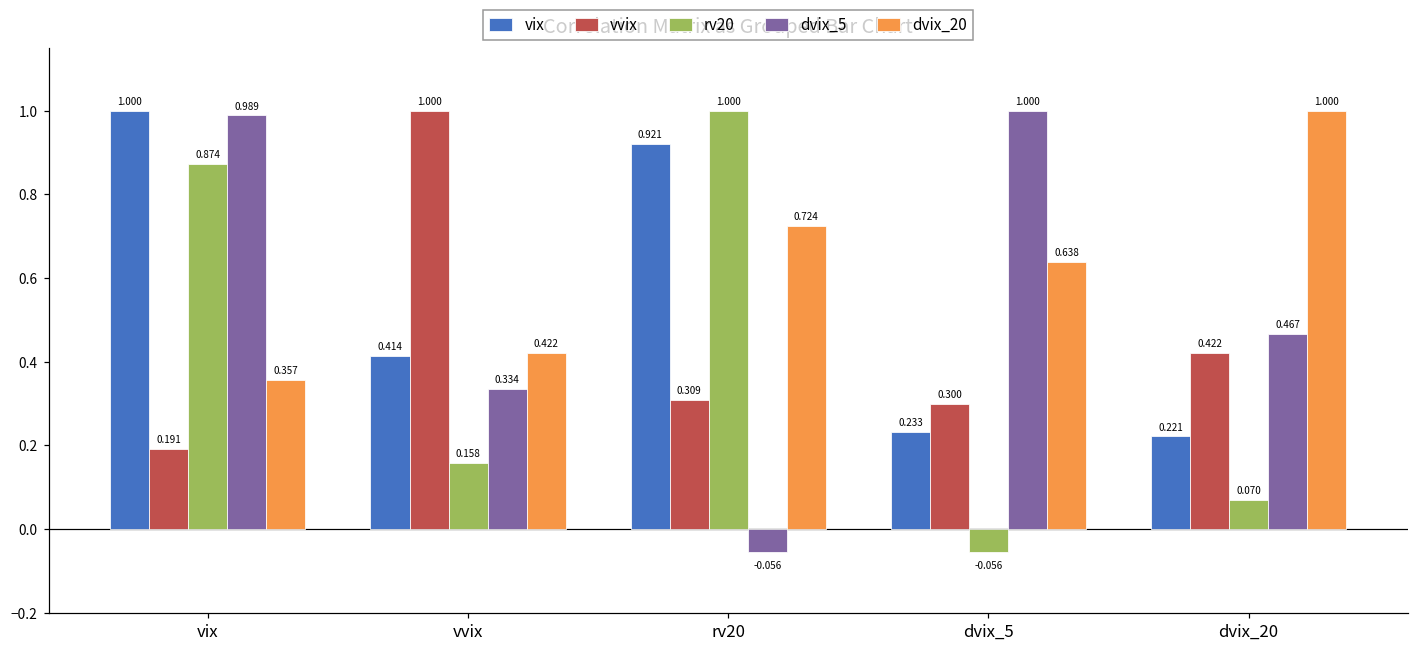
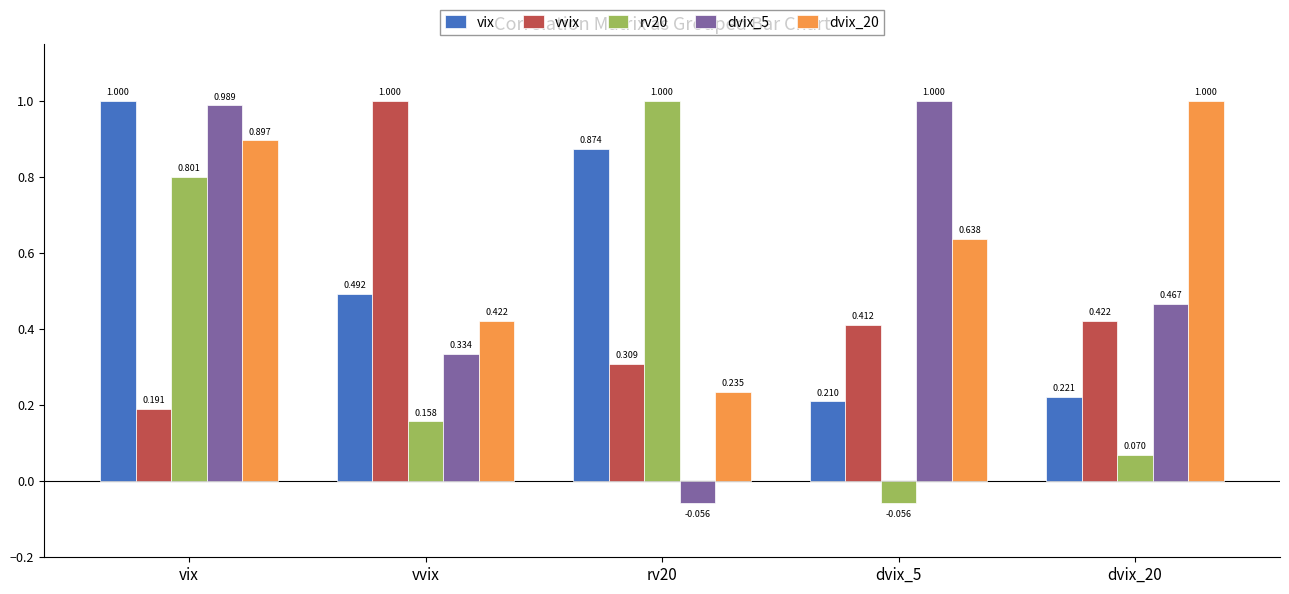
rv20, vix: 0.874 -> 0.801
dvix_20, vix: 0.357 -> 0.897
vix, vvix: 0.414 -> 0.492
vix, rv20: 0.921 -> 0.874
dvix_20, rv20: 0.724 -> 0.235
vix, dvix_5: 0.233 -> 0.210
vvix, dvix_5: 0.300 -> 0.412
